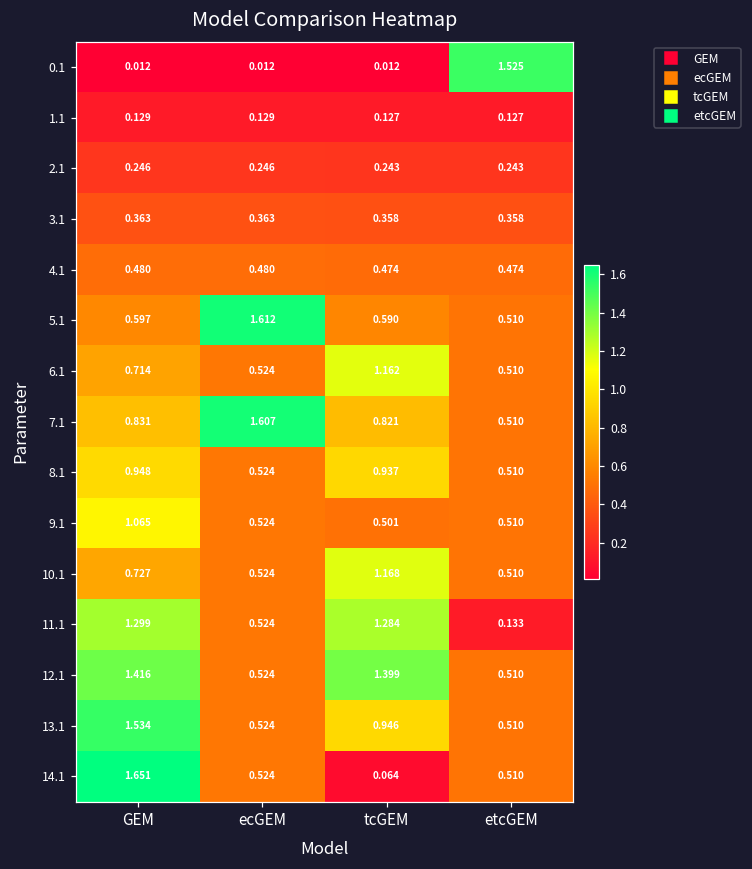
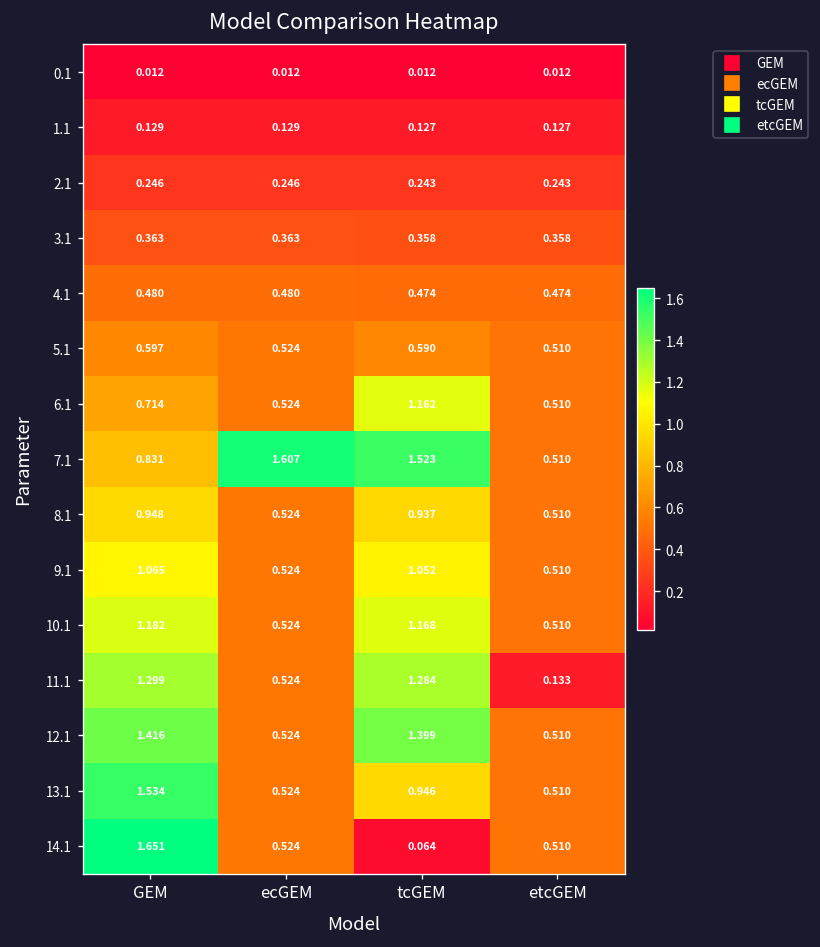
0.1, etcGEM: 1.525 -> 0.012
5.1, ecGEM: 1.612 -> 0.524
7.1, tcGEM: 0.821 -> 1.523
9.1, tcGEM: 0.501 -> 1.052
10.1, GEM: 0.727 -> 1.182
